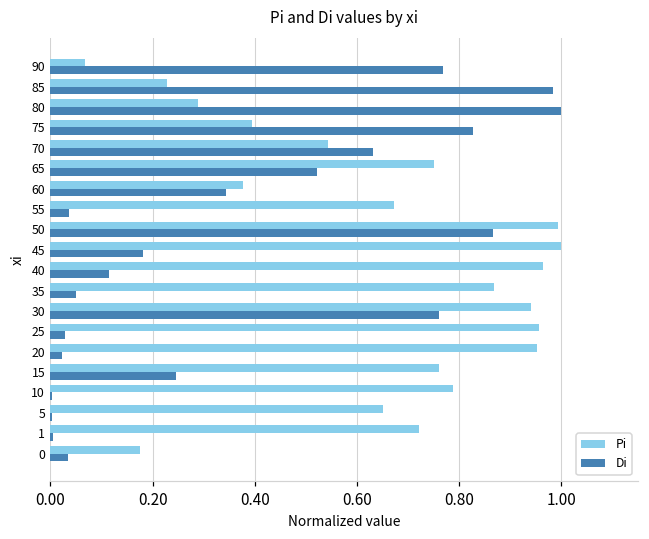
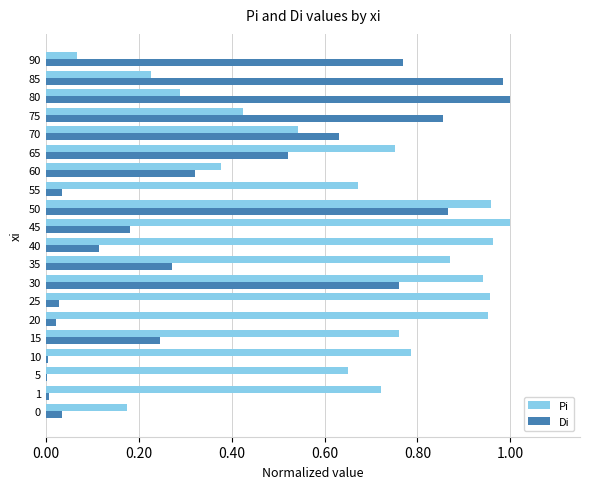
Pi, 75: 0.39 -> 0.42
Di, 75: 0.83 -> 0.86
Di, 60: 0.34 -> 0.32
Pi, 50: 0.99 -> 0.96
Di, 35: 0.05 -> 0.27
